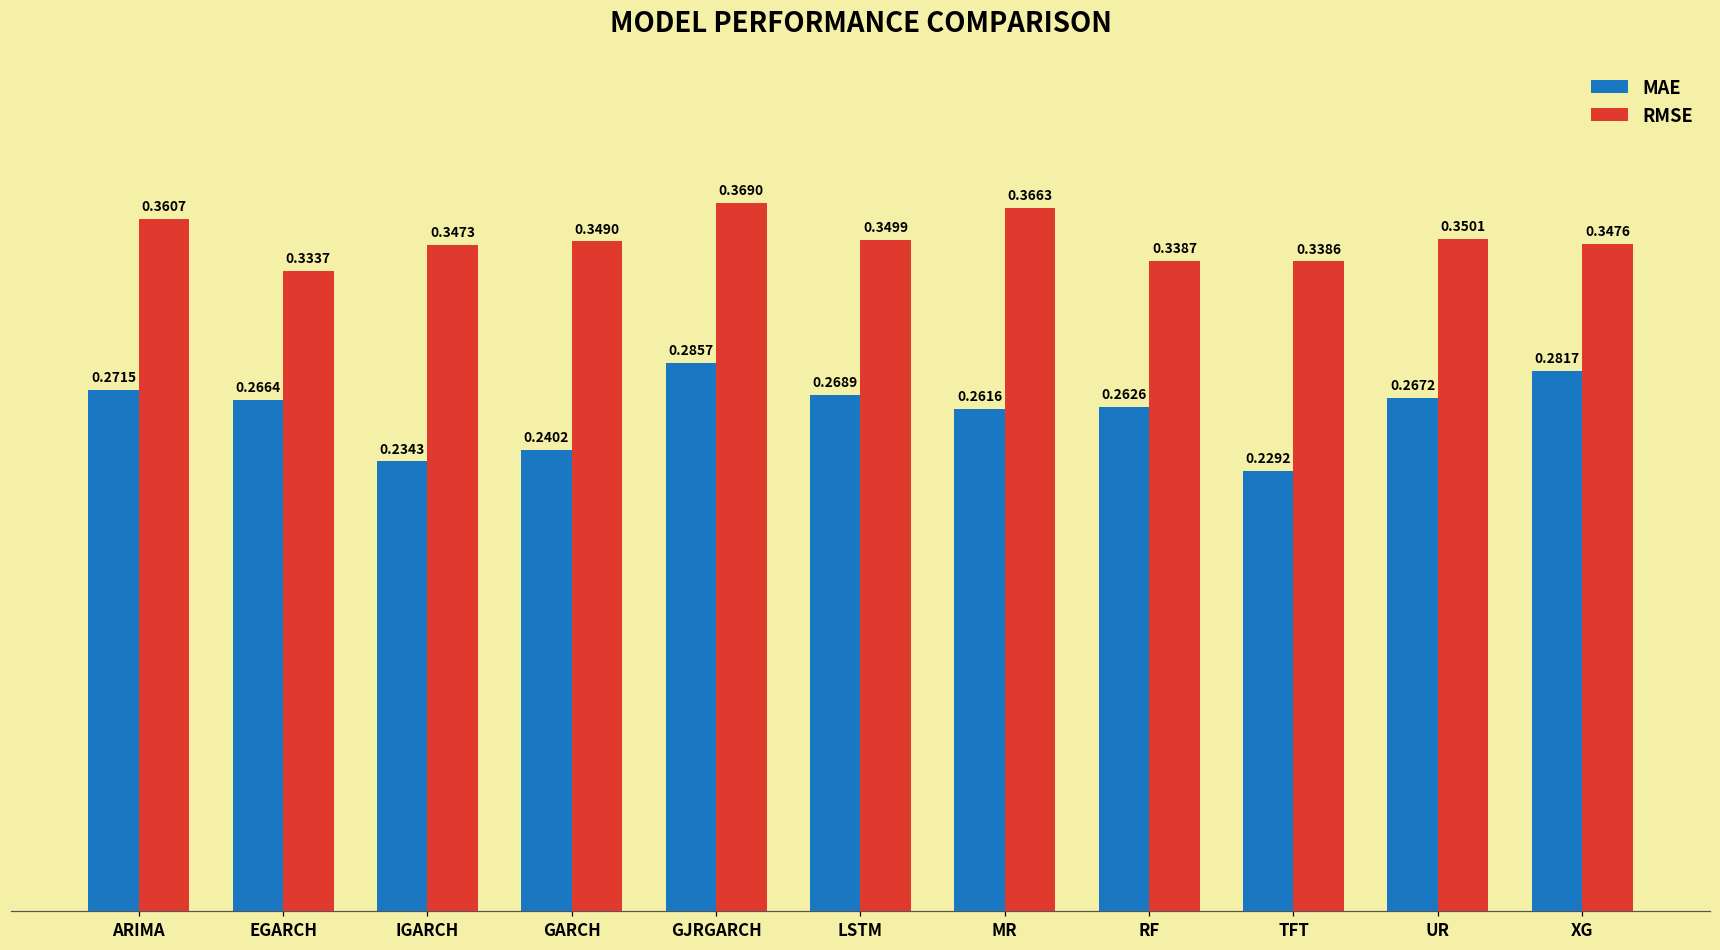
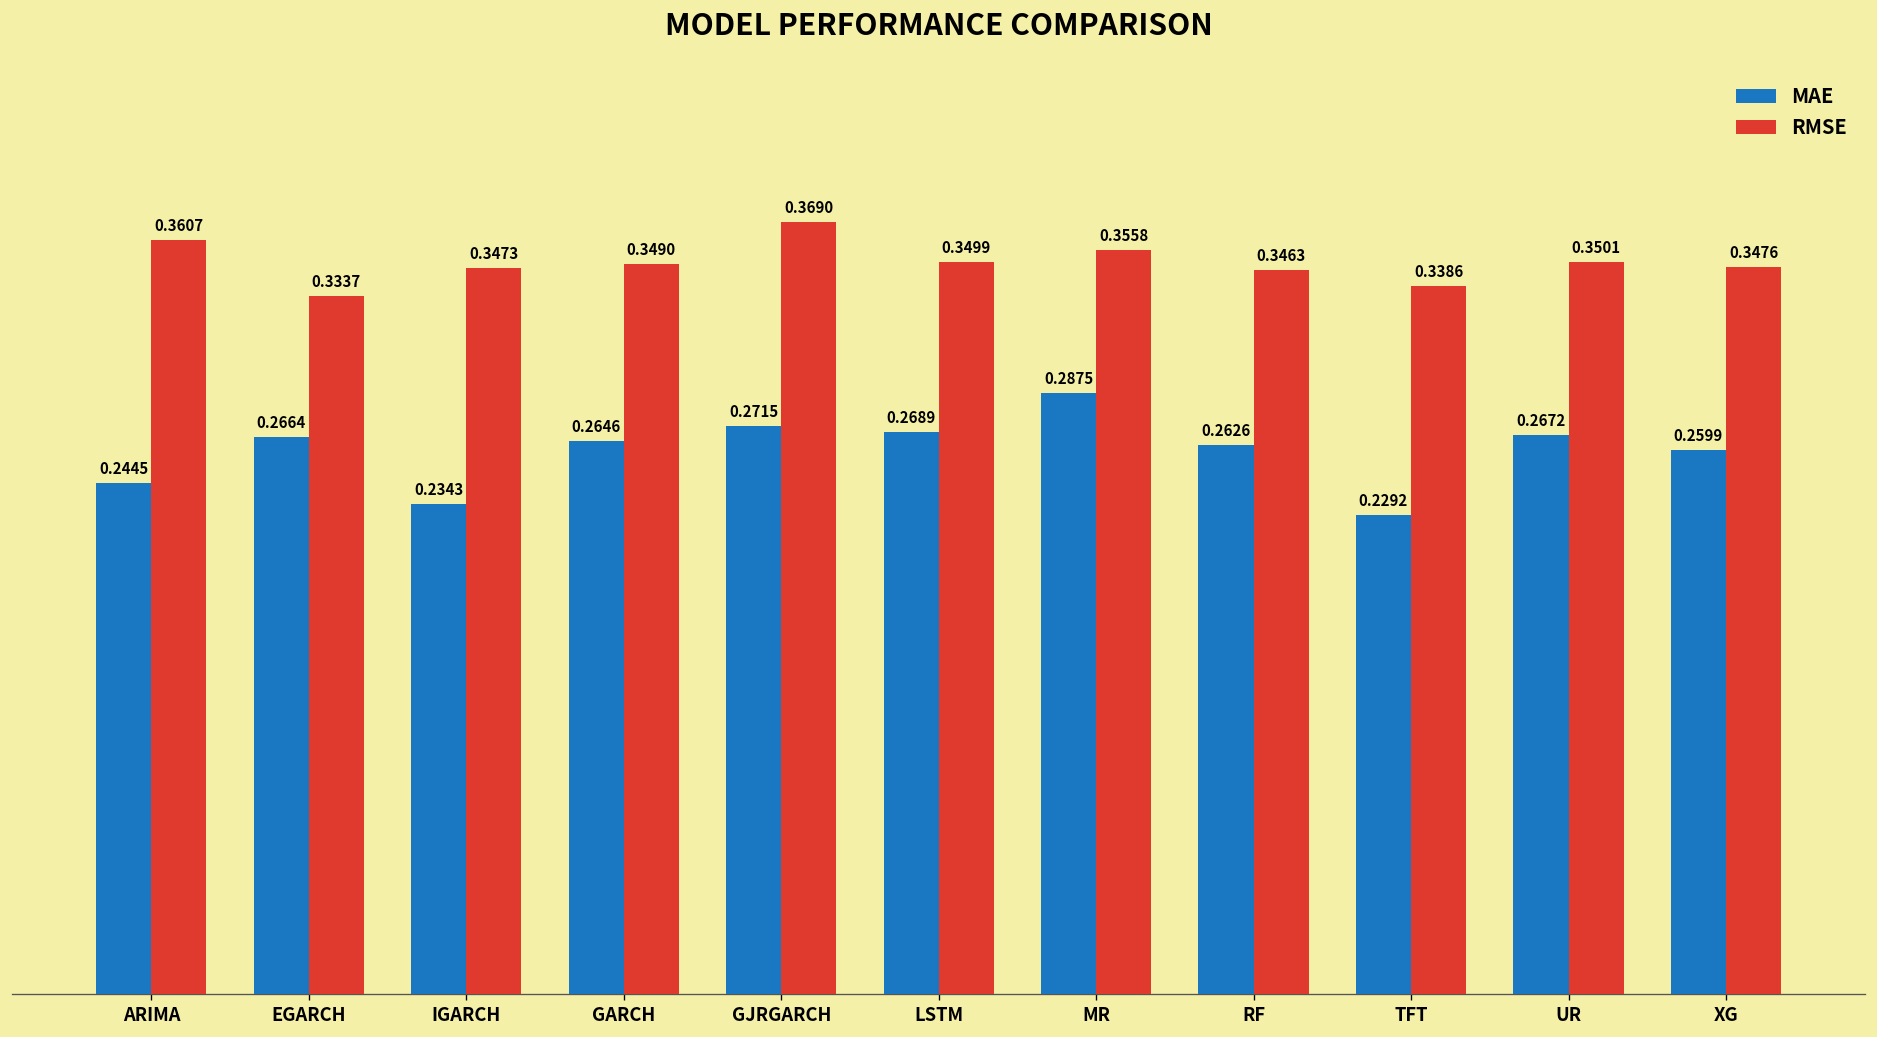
MAE, ARIMA: 0.2715 -> 0.2445
MAE, GARCH: 0.2402 -> 0.2646
MAE, GJRGARCH: 0.2857 -> 0.2715
MAE, MR: 0.2616 -> 0.2875
RMSE, MR: 0.3663 -> 0.3558
RMSE, RF: 0.3387 -> 0.3463
MAE, XG: 0.2817 -> 0.2599
